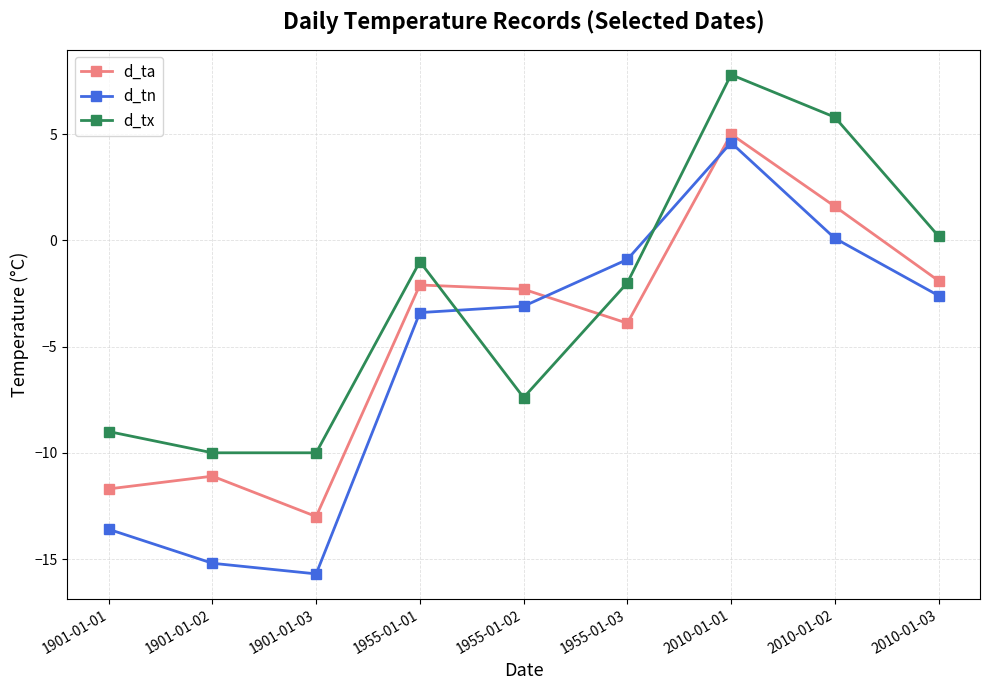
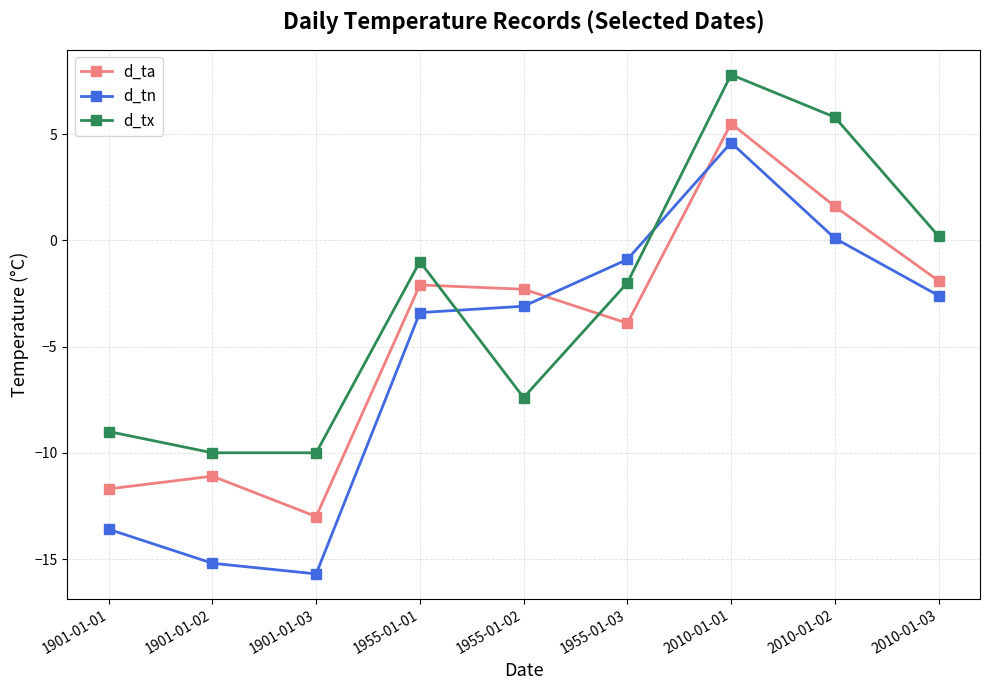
d_ta, 2010-01-01: 5.0 -> 5.5
